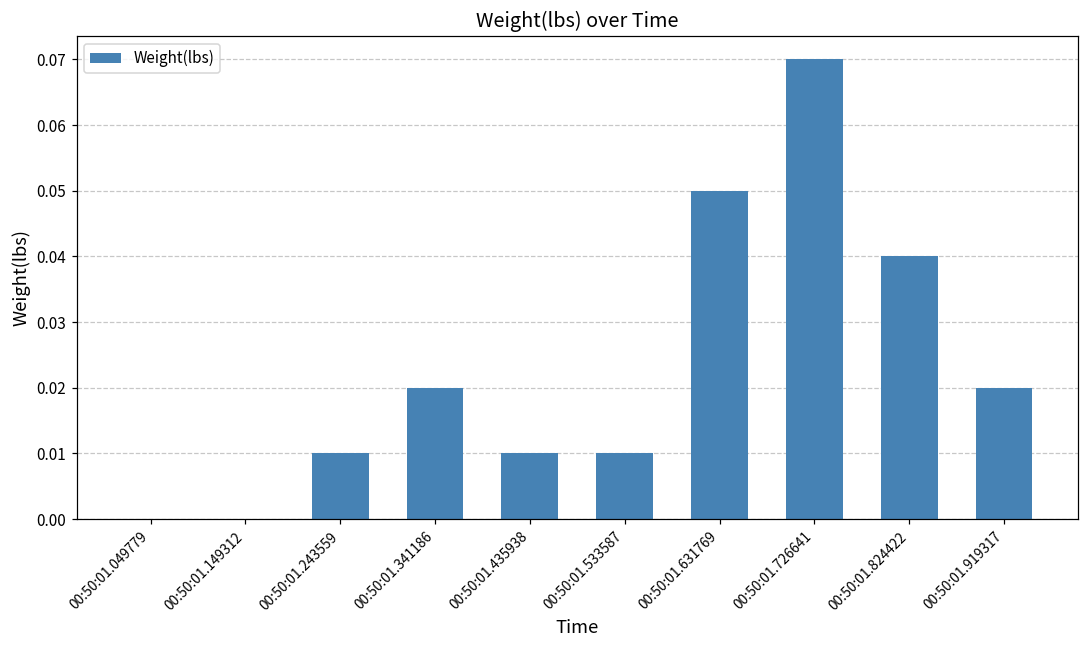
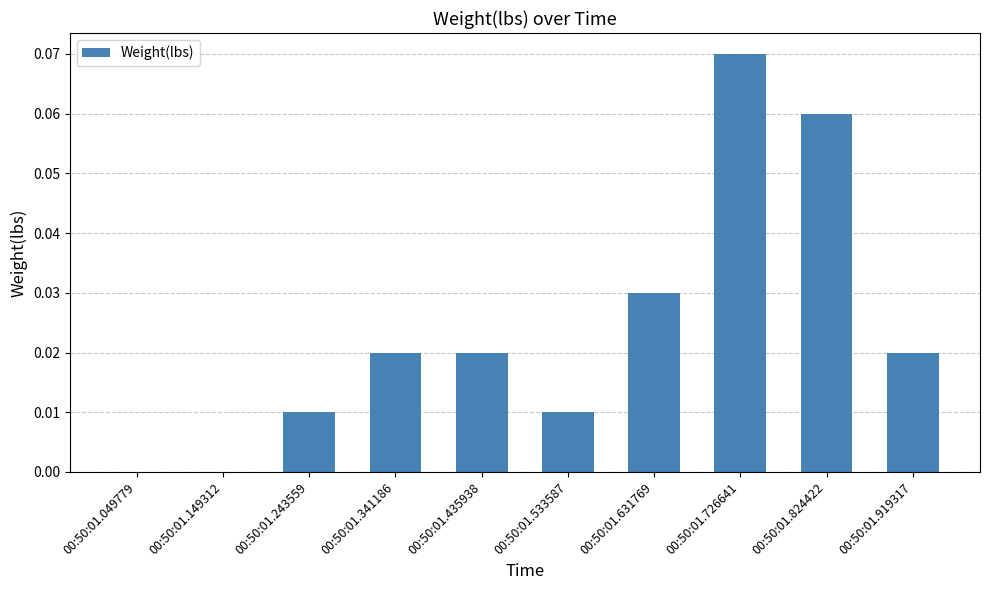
00:50:01.435938: 0.01 -> 0.02
00:50:01.631769: 0.05 -> 0.03
00:50:01.824422: 0.04 -> 0.06
